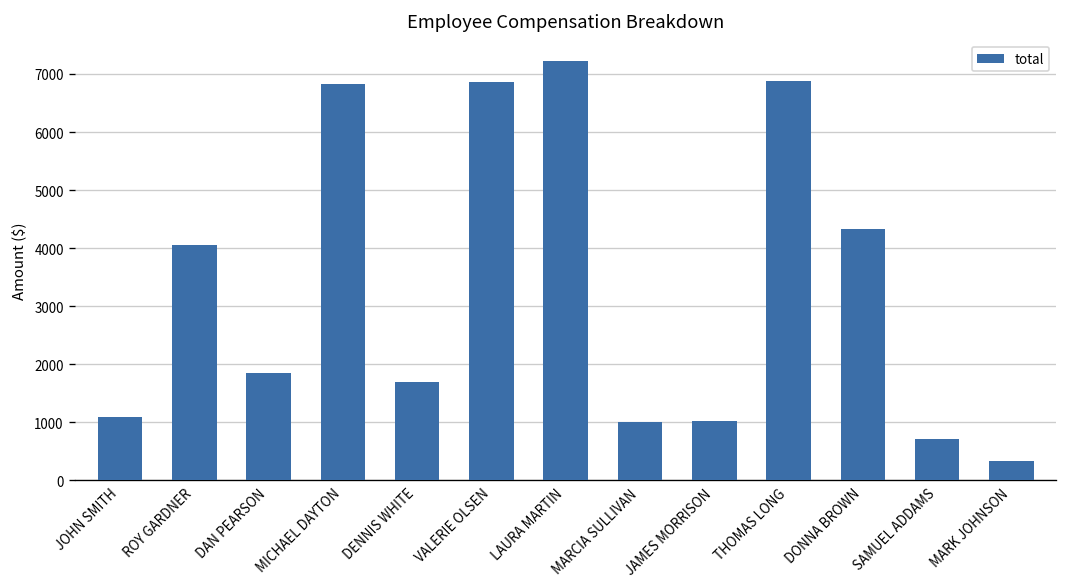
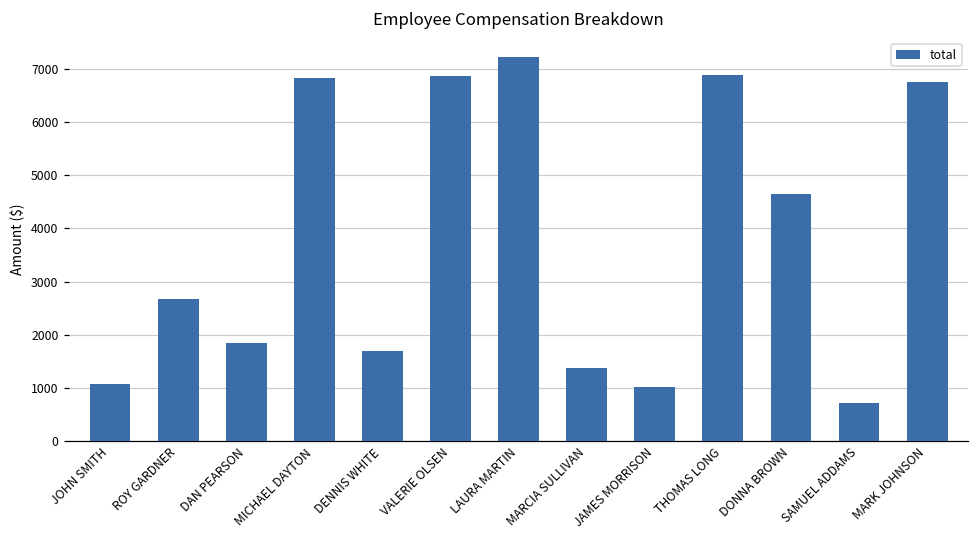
ROY GARDNER: 4100 -> 2700
MARCIA SULLIVAN: 1000 -> 1400
DONNA BROWN: 4300 -> 4600
MARK JOHNSON: 300 -> 6800
